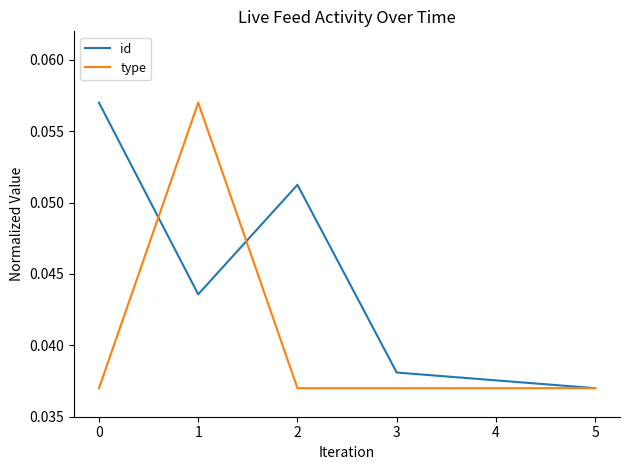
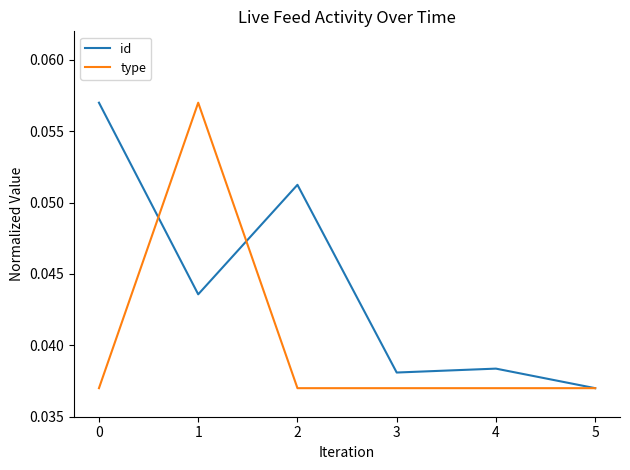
id, 4: 0.0375 -> 0.0384
